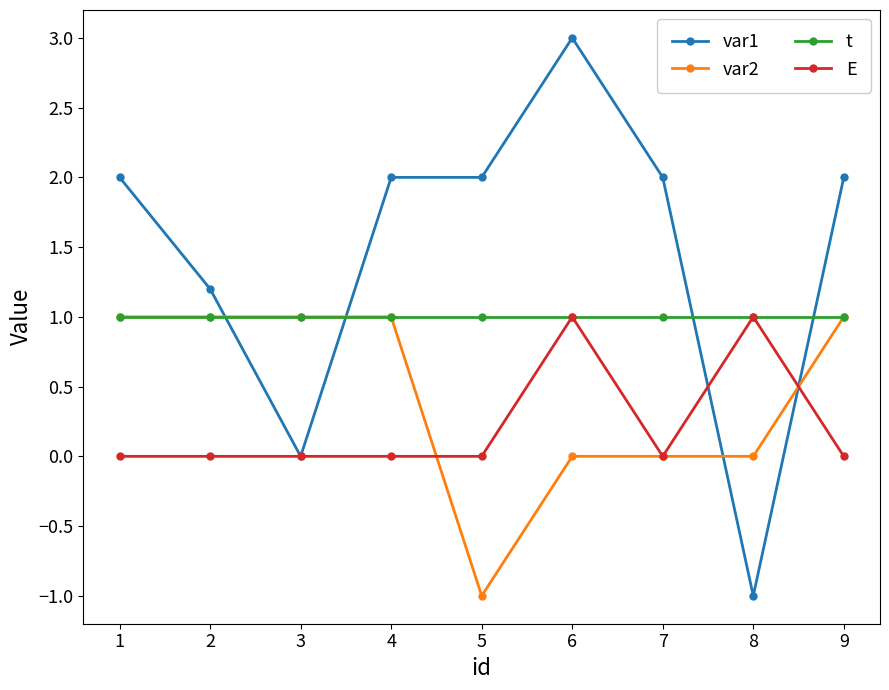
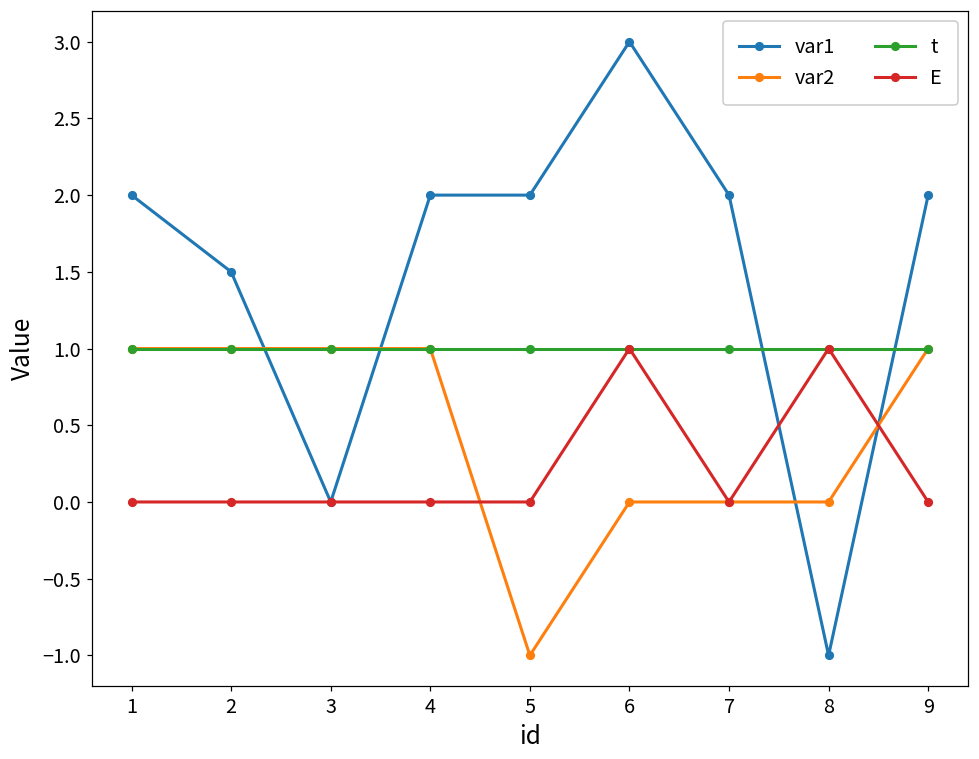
var1, 2: 1.2 -> 1.5
